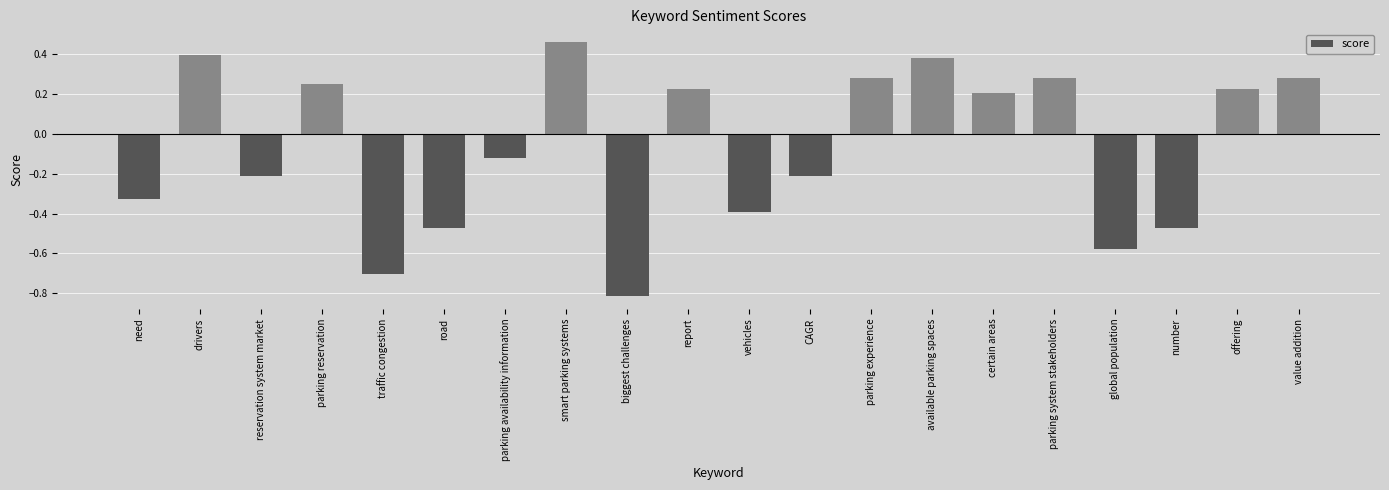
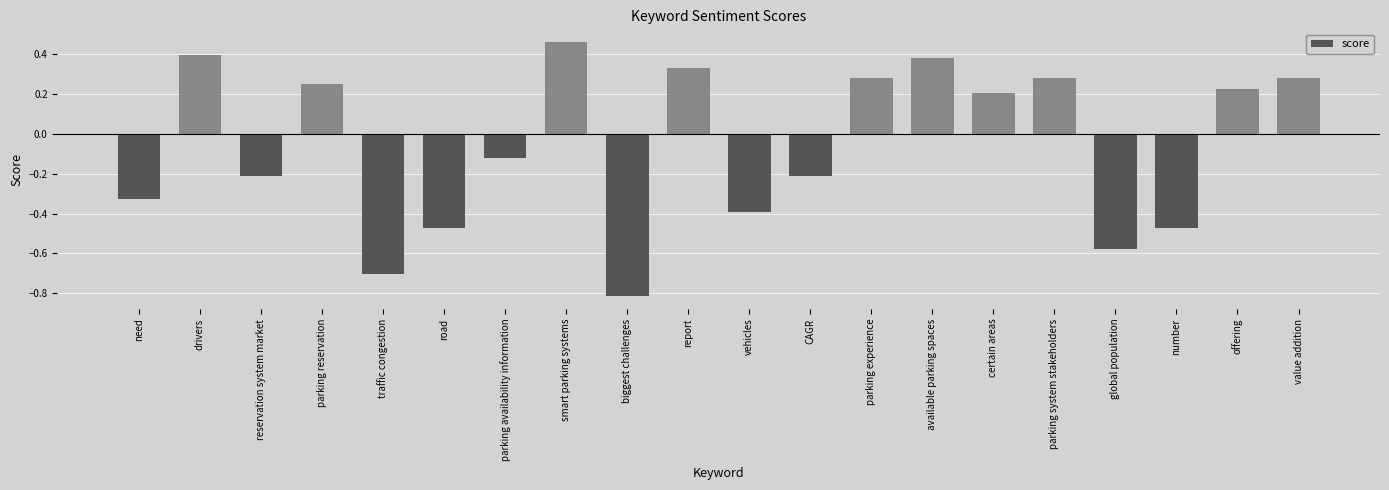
report: 0.22 -> 0.33
